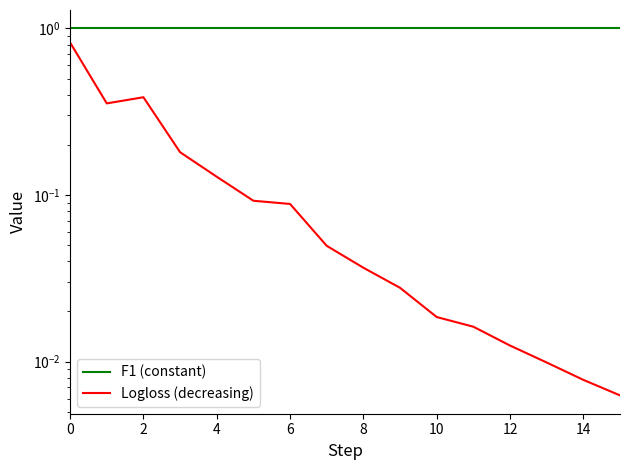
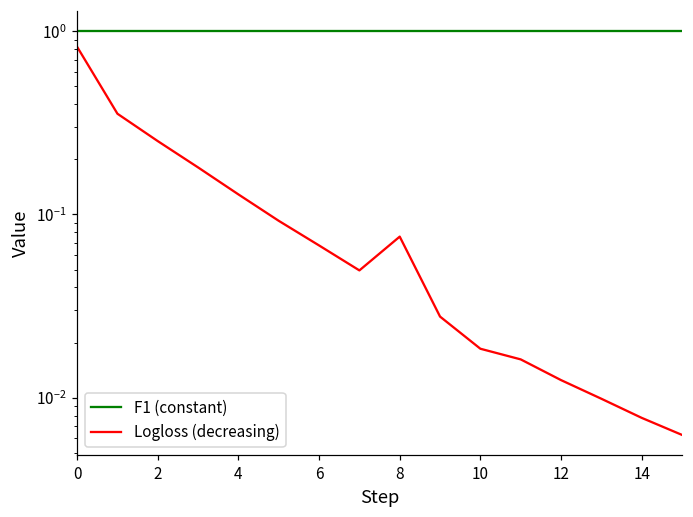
Logloss (decreasing), 2: 0.39 -> 0.25
Logloss (decreasing), 6: 0.09 -> 0.068
Logloss (decreasing), 8: 0.037 -> 0.08
